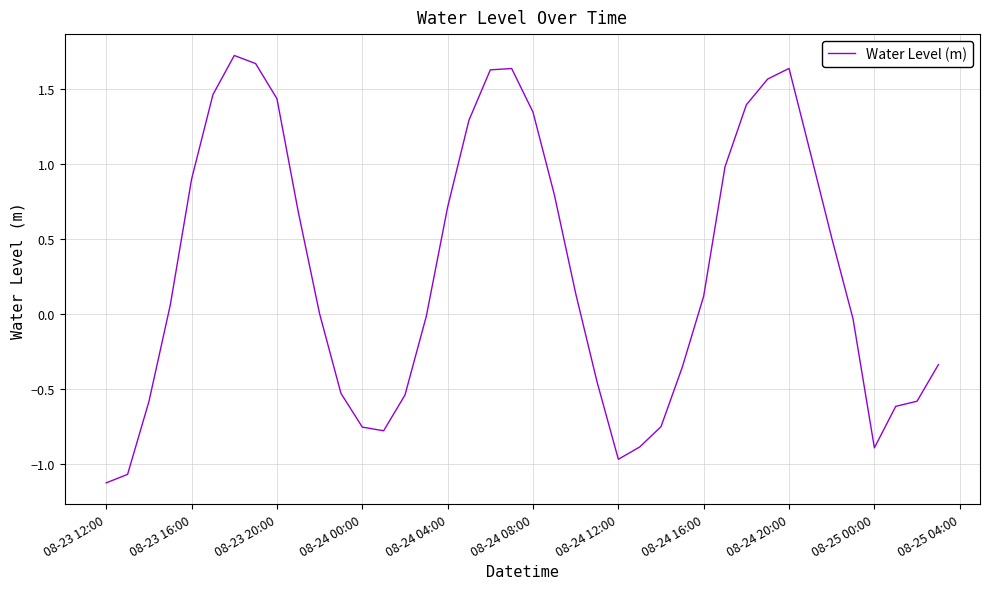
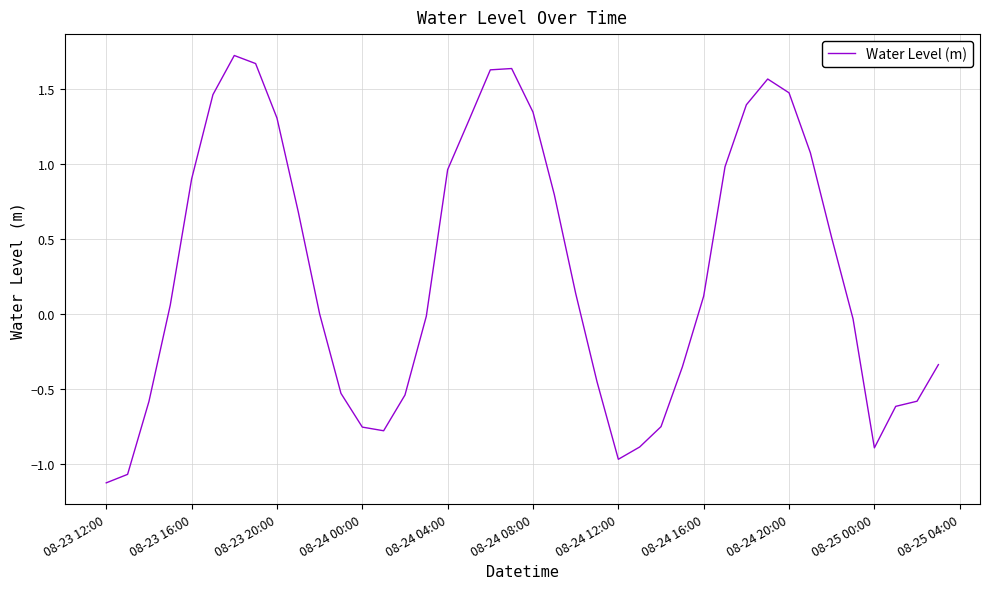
08-23 20:00: 1.43 -> 1.31
08-24 04:00: 0.71 -> 0.96
08-24 20:00: 1.64 -> 1.47
